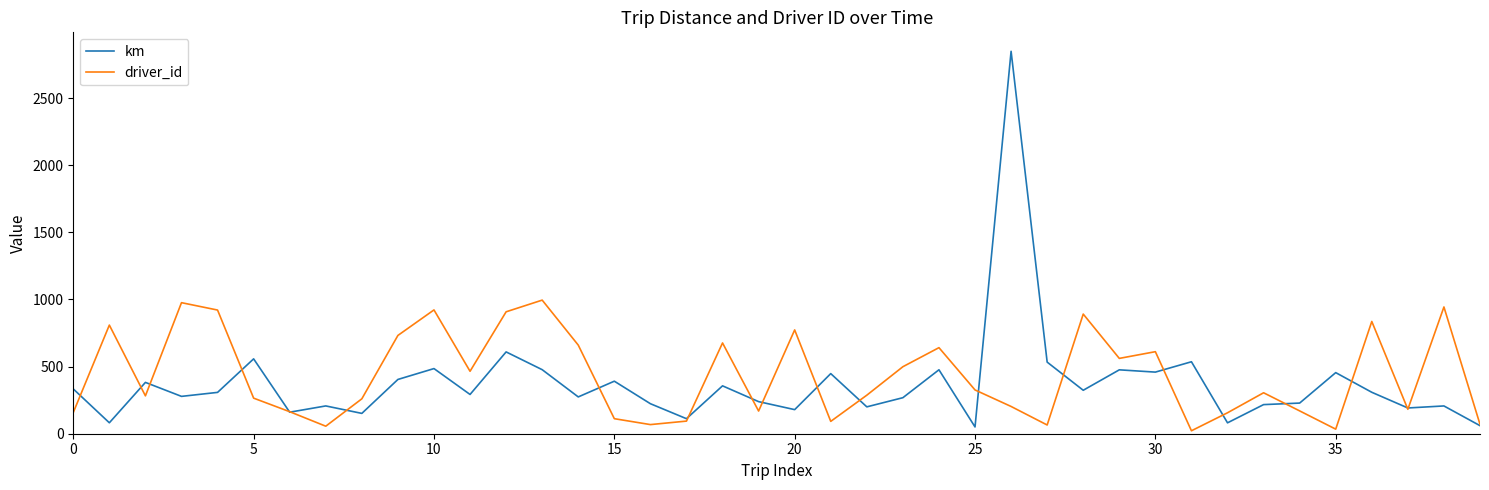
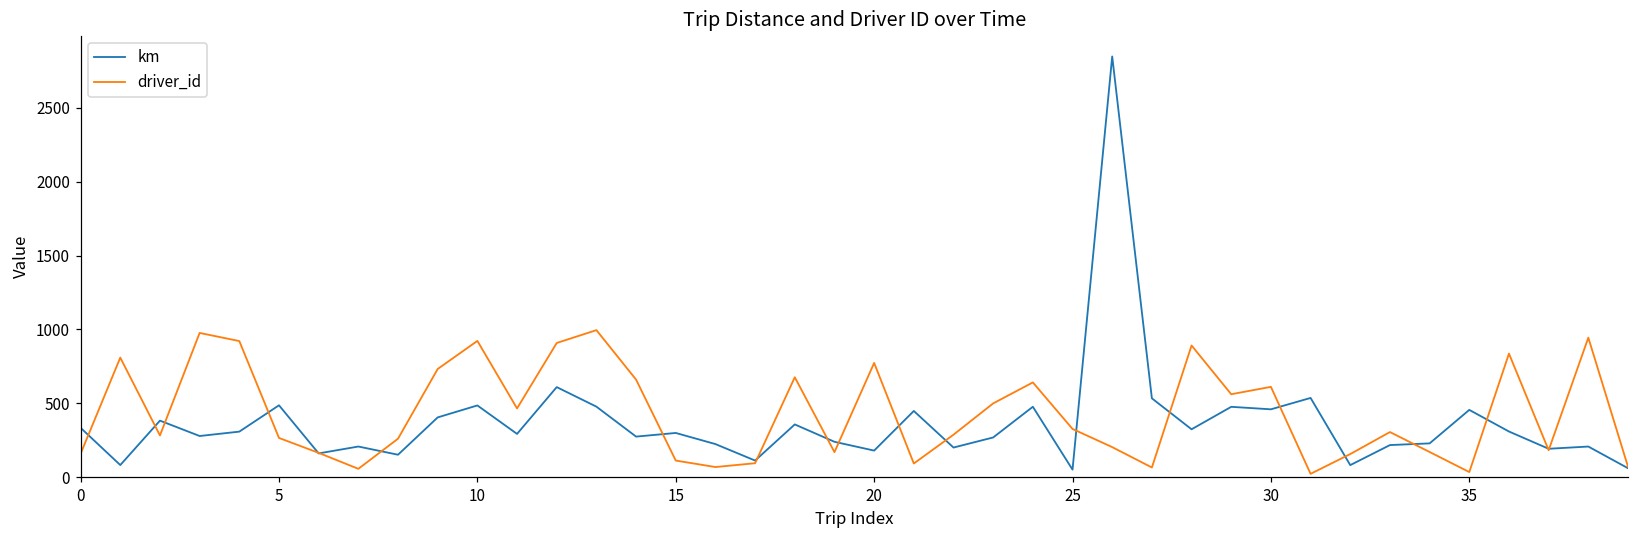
km, 5: 560 -> 490
km, 15: 390 -> 300
